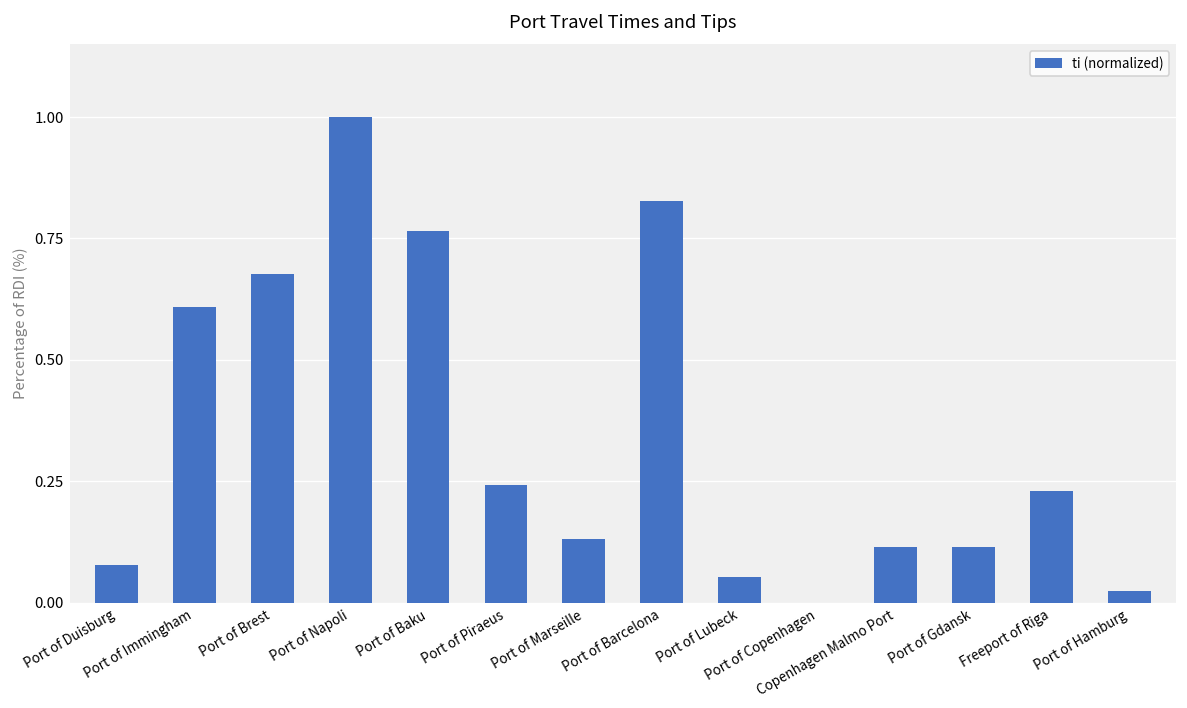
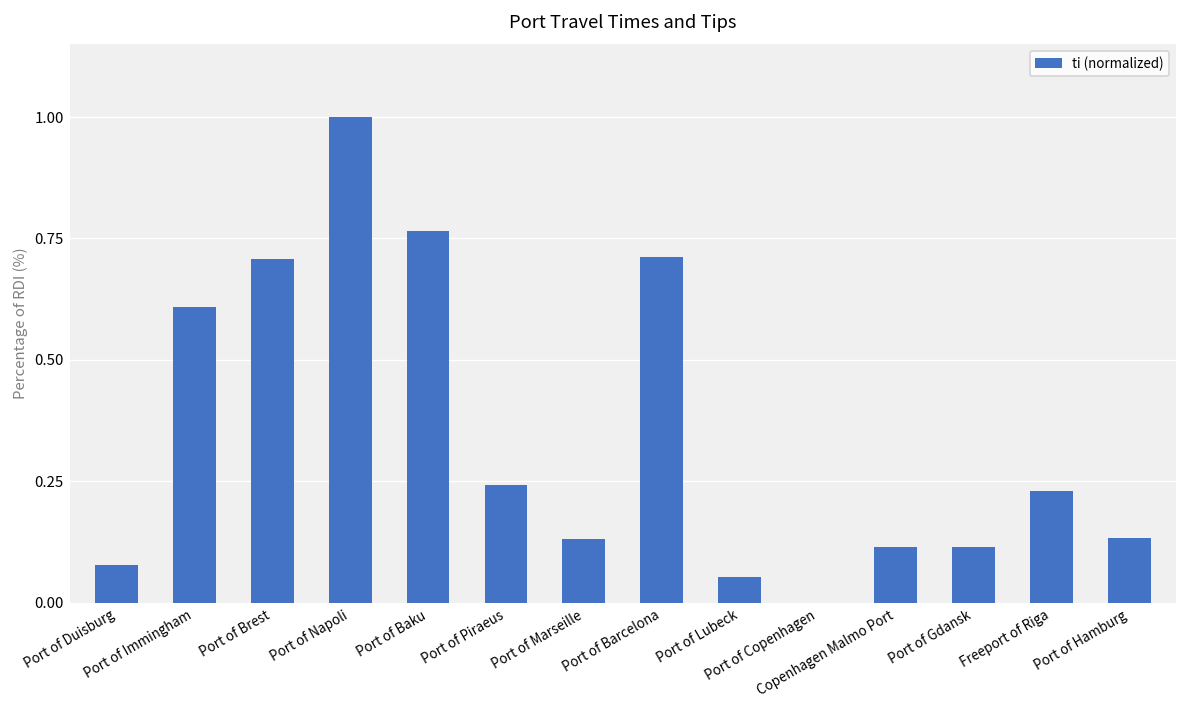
Port of Brest: 0.68 -> 0.71
Port of Barcelona: 0.83 -> 0.71
Port of Hamburg: 0.02 -> 0.13
